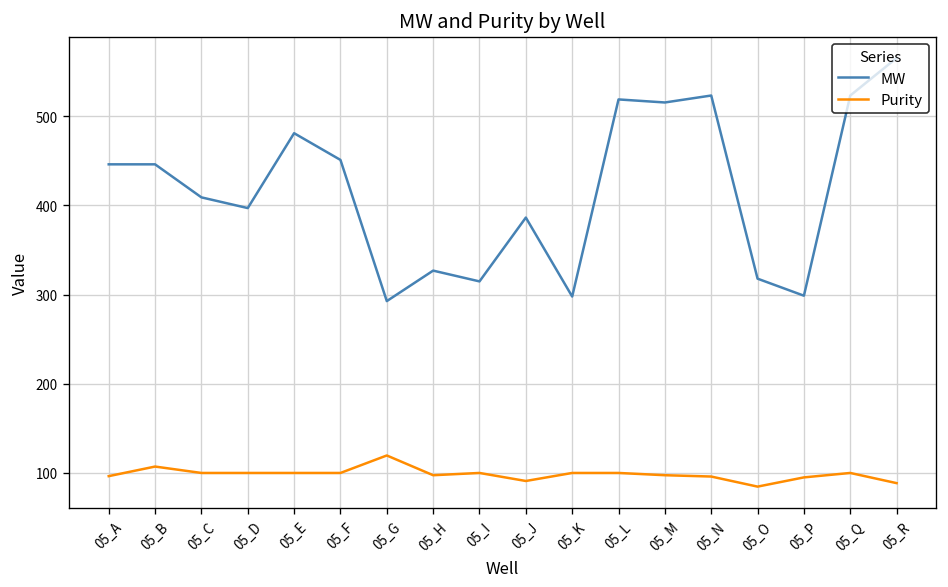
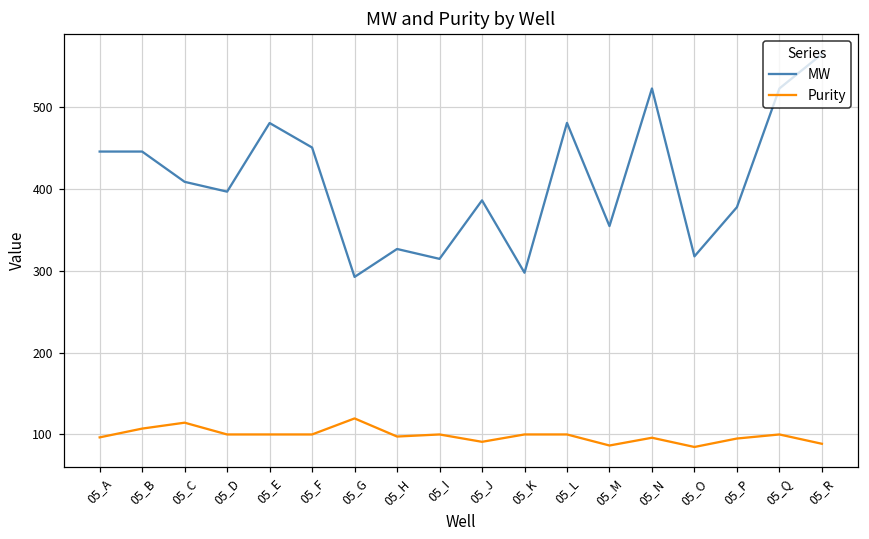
Purity, 05_C: 100 -> 110
MW, 05_L: 520 -> 480
MW, 05_M: 520 -> 350
Purity, 05_M: 100 -> 90
MW, 05_P: 300 -> 380
